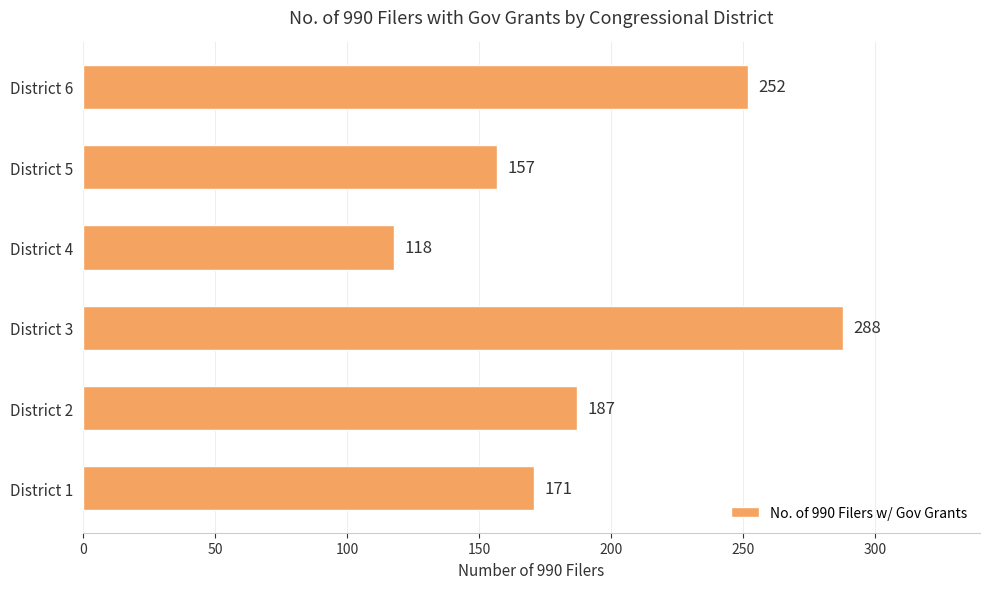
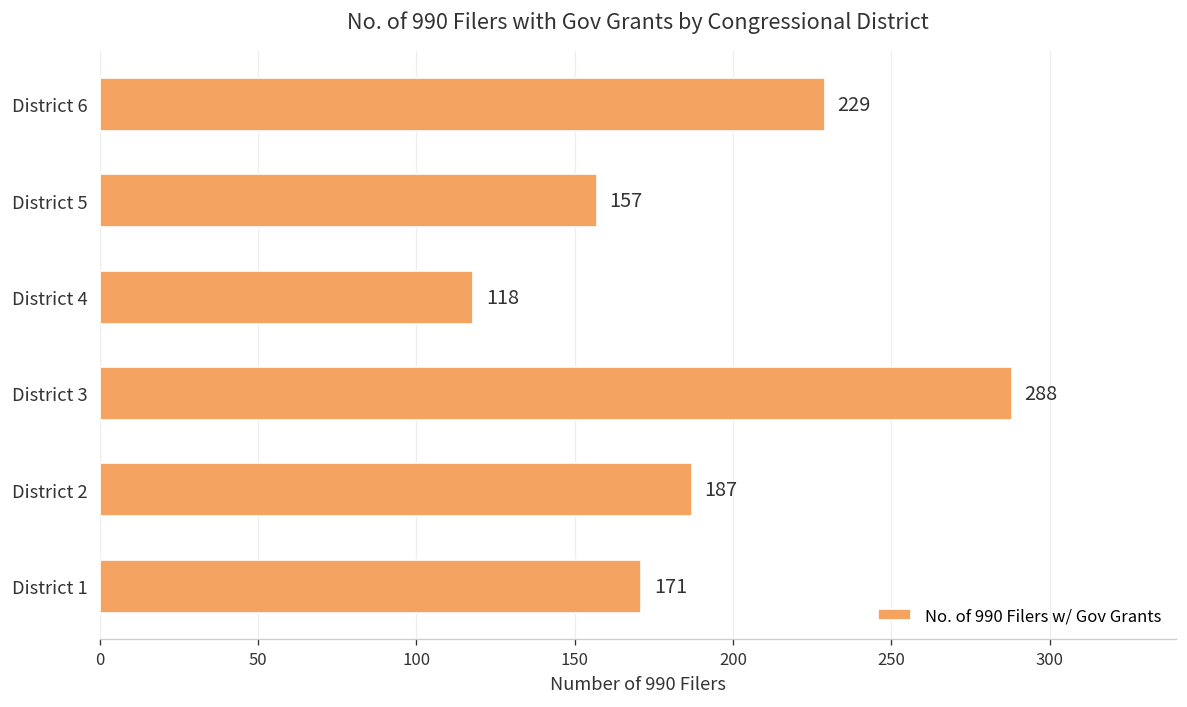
District 6: 252 -> 229
